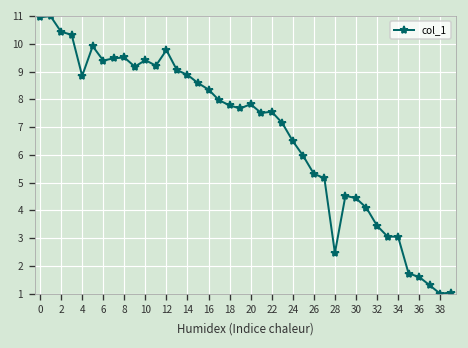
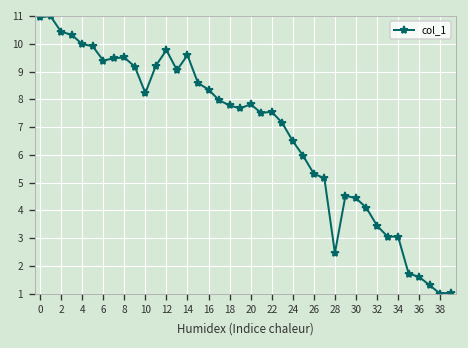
4: 8.8 -> 10.0
10: 9.4 -> 8.2
14: 8.9 -> 9.6
